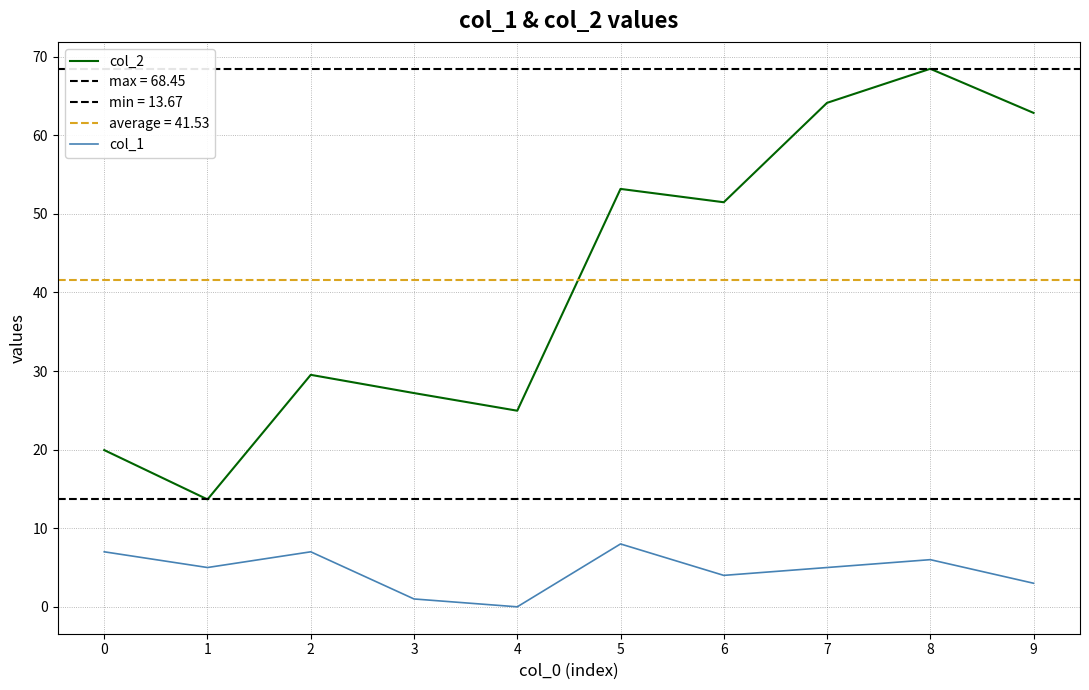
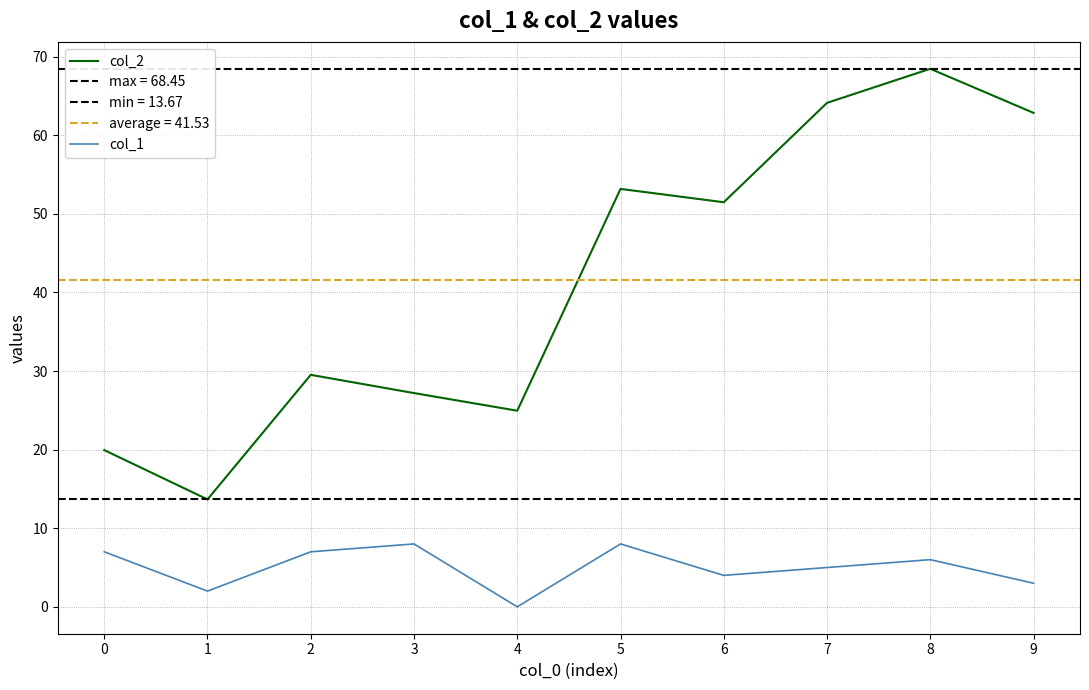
col_1, 1: 5 -> 2
col_1, 3: 1 -> 8
